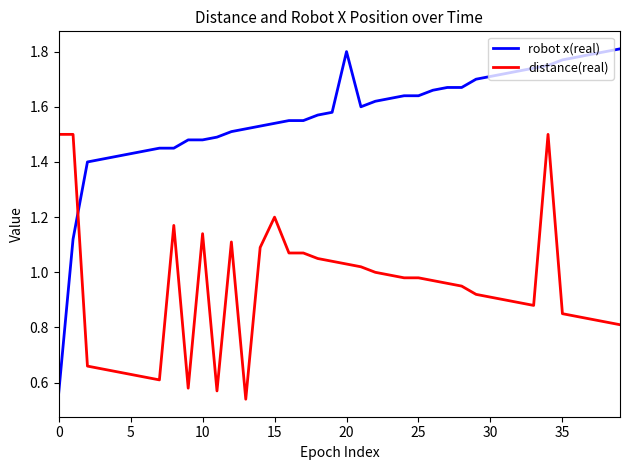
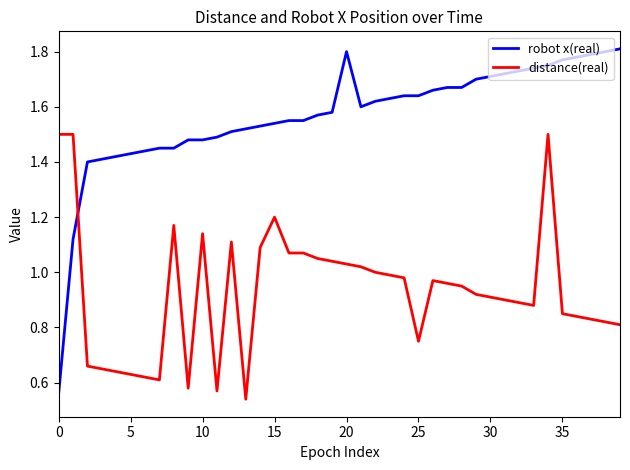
distance(real), 25: 0.98 -> 0.75
